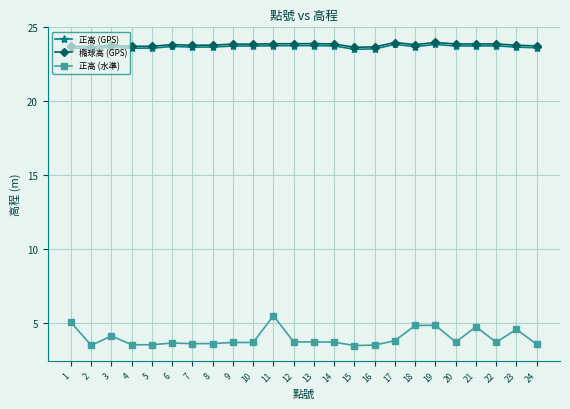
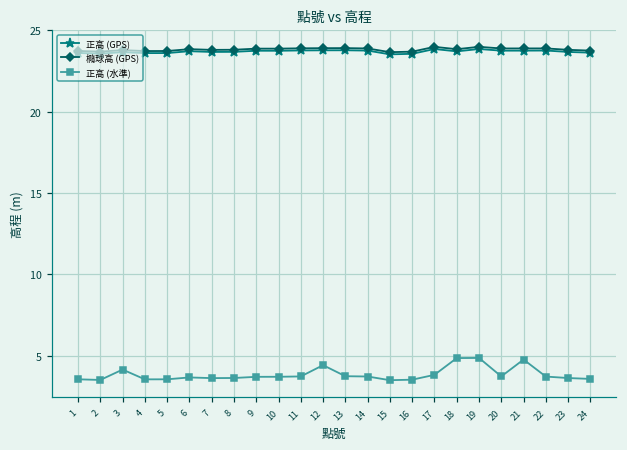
正高 (水準), 1: 5.1 -> 3.6
正高 (水準), 11: 5.5 -> 3.7
正高 (水準), 12: 3.7 -> 4.4
正高 (水準), 23: 4.6 -> 3.6
